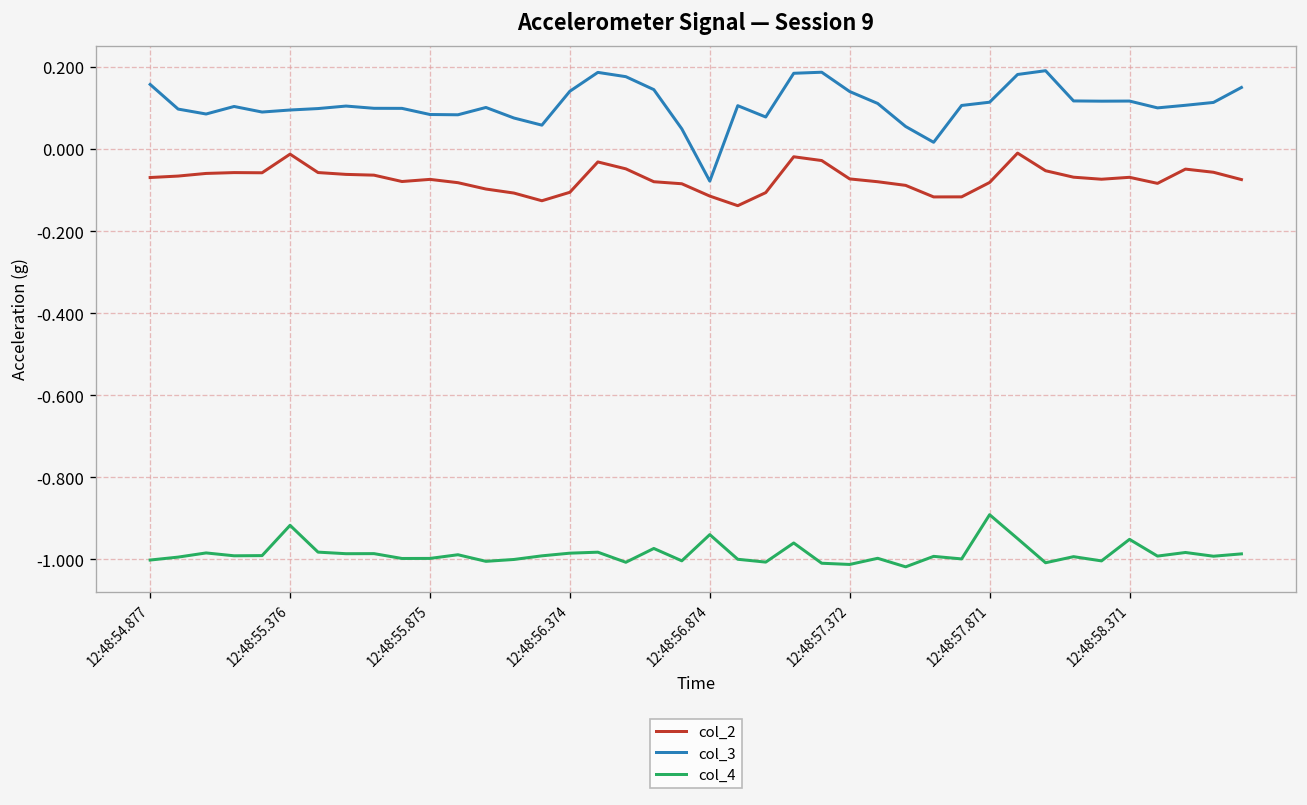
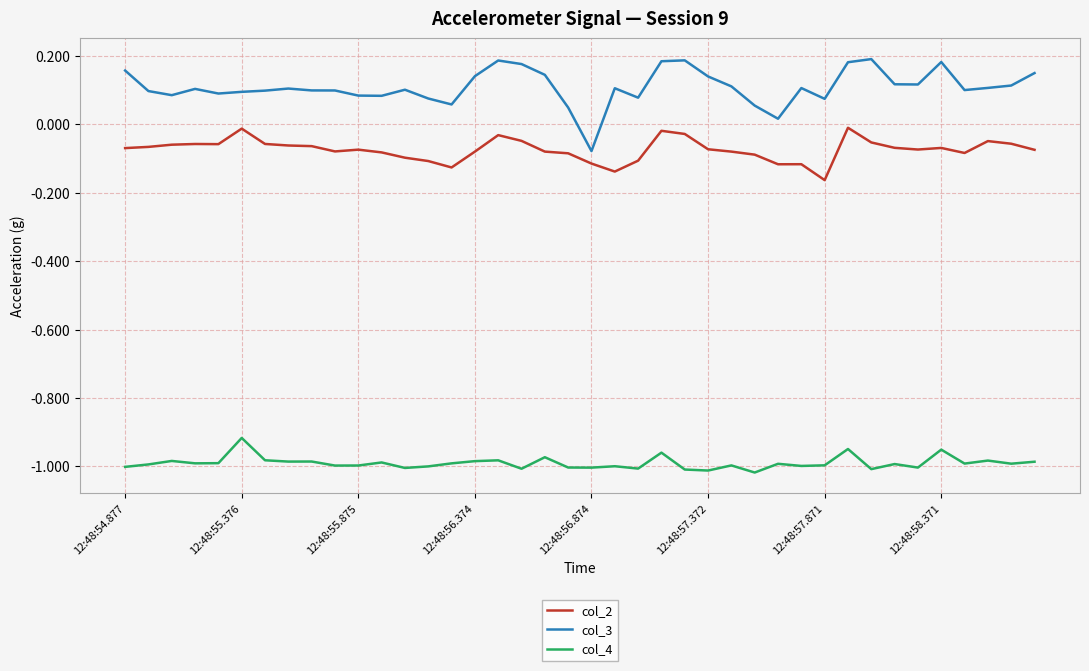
col_2, 12:48:56.374: -0.11 -> -0.08
col_4, 12:48:56.874: -0.94 -> -1.00
col_2, 12:48:57.871: -0.08 -> -0.16
col_3, 12:48:57.871: 0.11 -> 0.08
col_4, 12:48:57.871: -0.89 -> -1.00
col_3, 12:48:58.371: 0.12 -> 0.18
